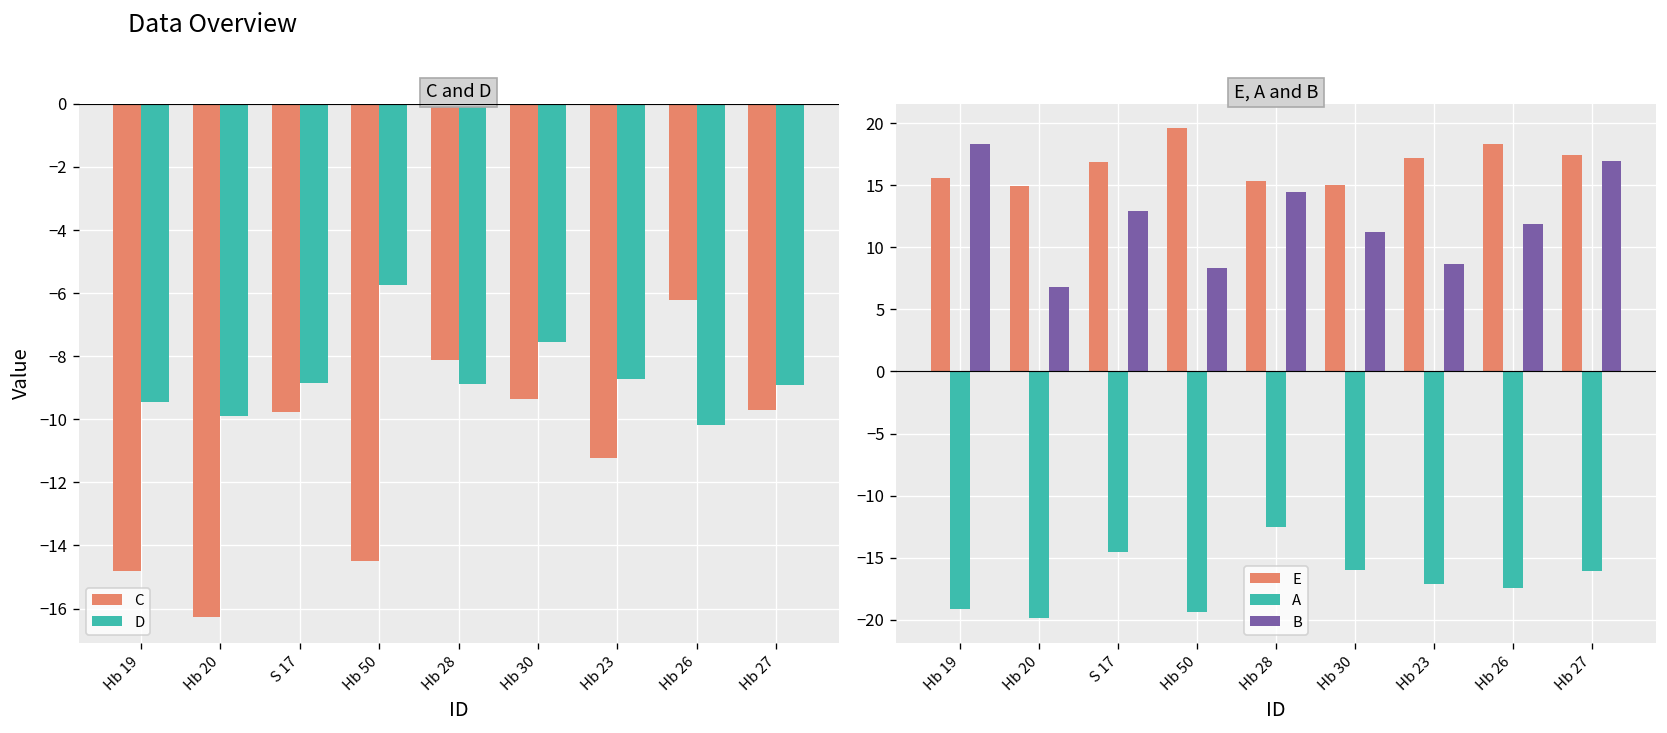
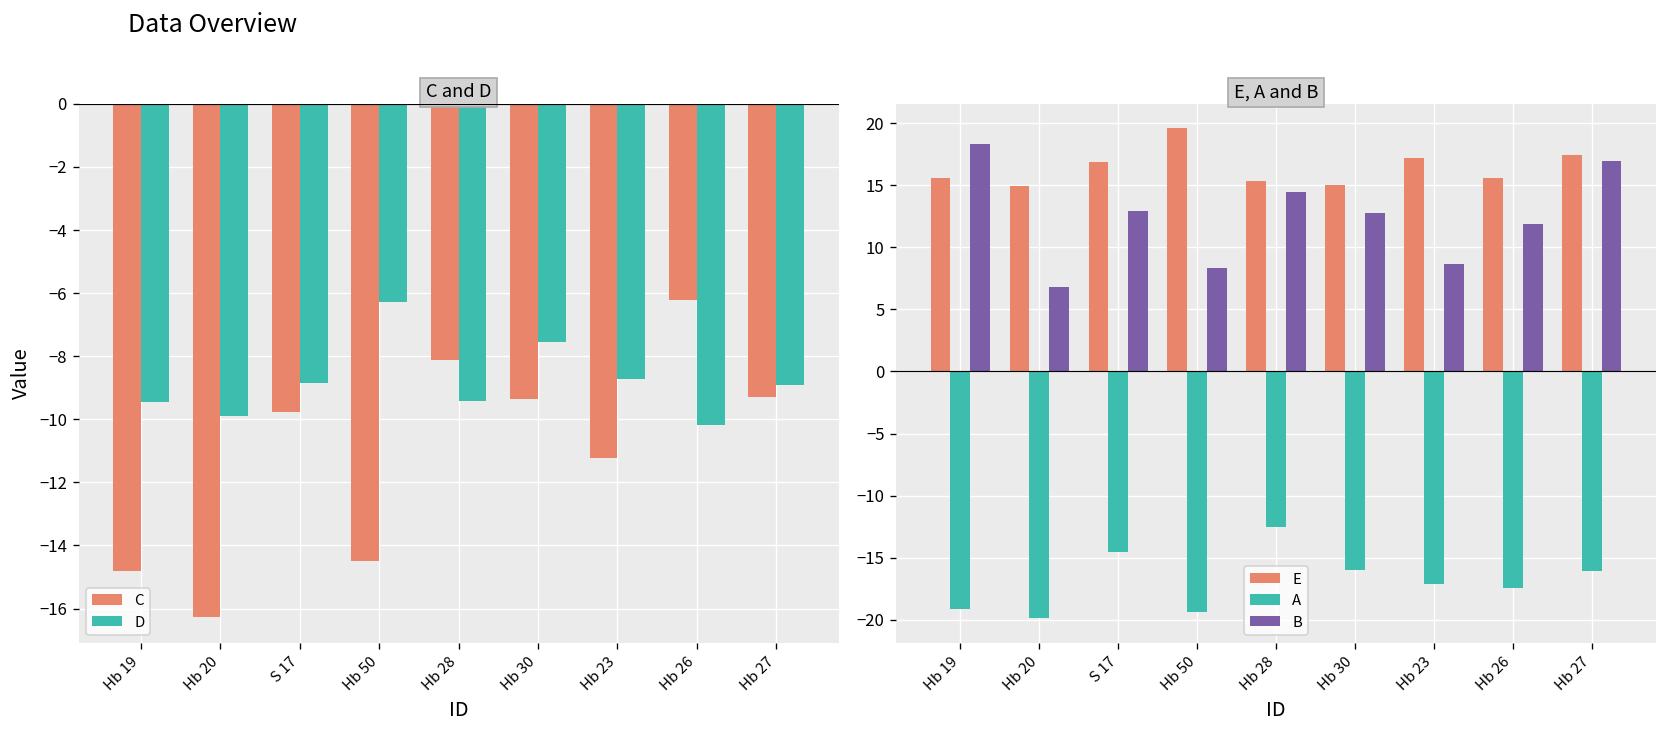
C and D, D, Hb 50: -5.8 -> -6.3
C and D, D, Hb 28: -8.9 -> -9.4
C and D, C, Hb 27: -9.7 -> -9.3
E, A and B, B, Hb 30: 11.2 -> 12.8
E, A and B, E, Hb 26: 18.3 -> 15.6
